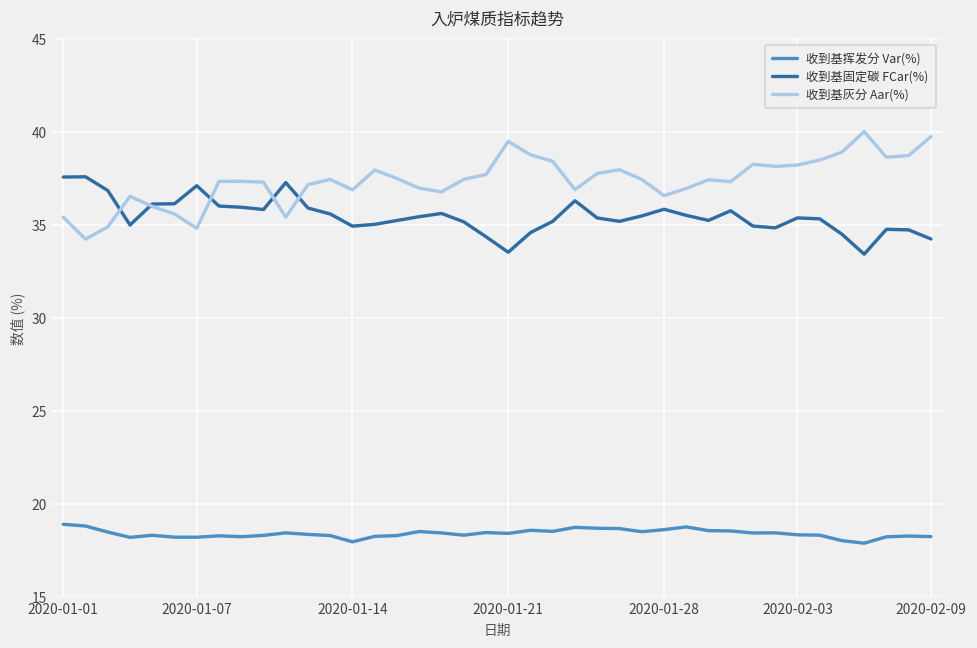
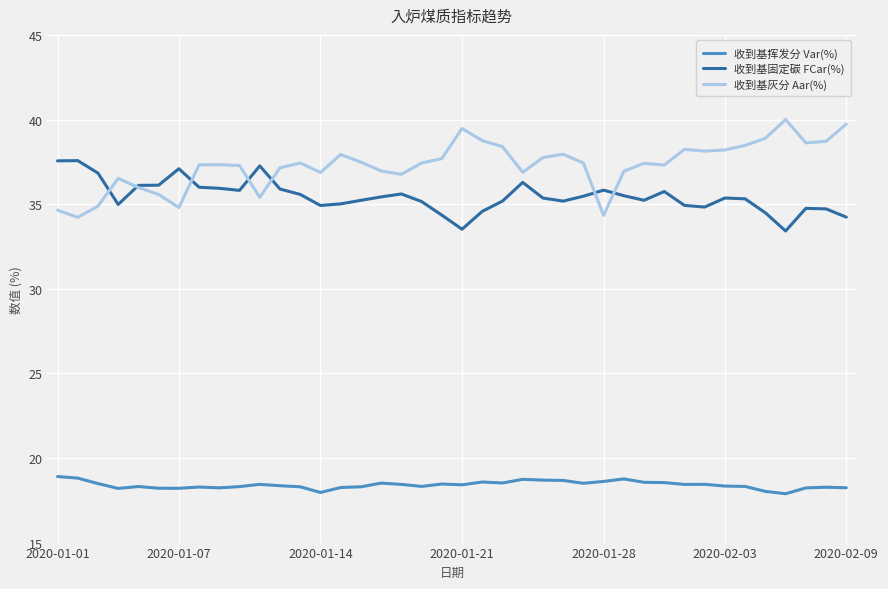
收到基灰分 Aar(%), 2020-01-01: 35.4 -> 34.6
收到基灰分 Aar(%), 2020-01-28: 36.6 -> 34.3
